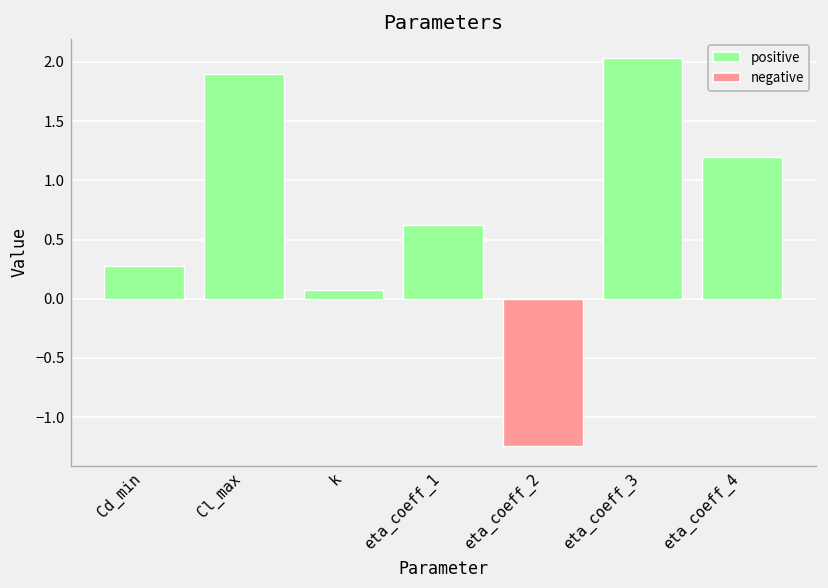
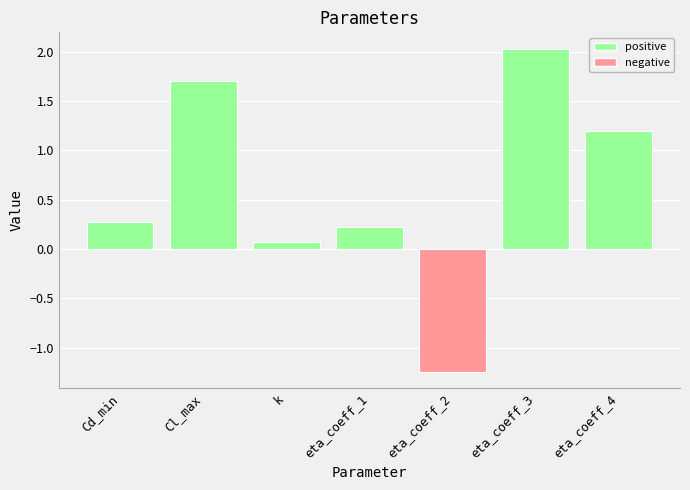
Cl_max: 1.9 -> 1.7
eta_coeff_1: 0.6 -> 0.2
